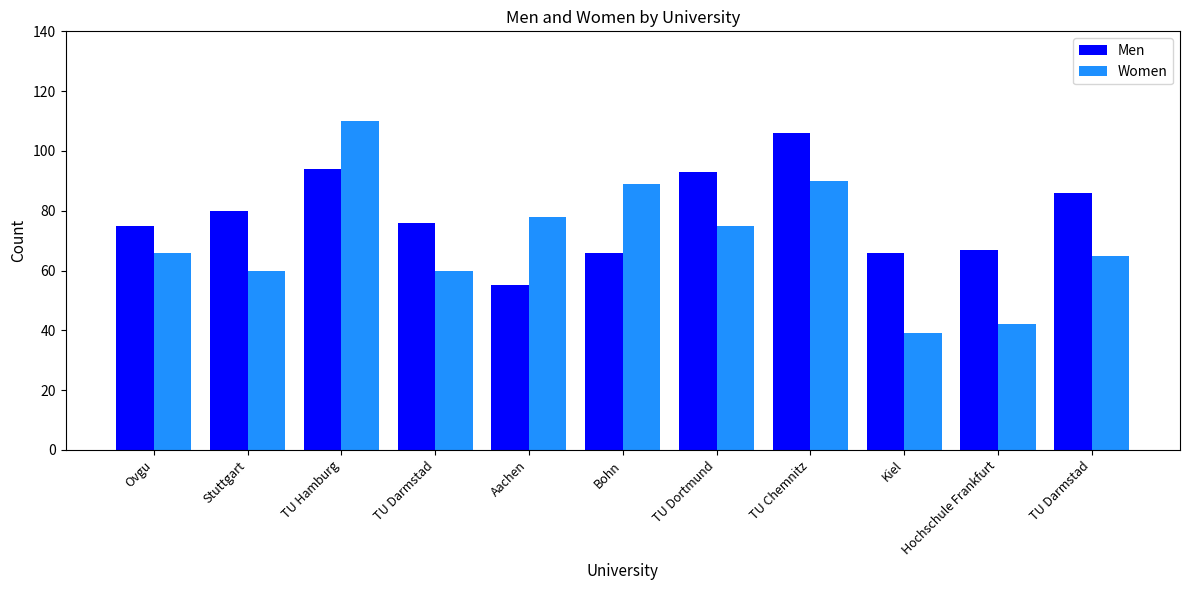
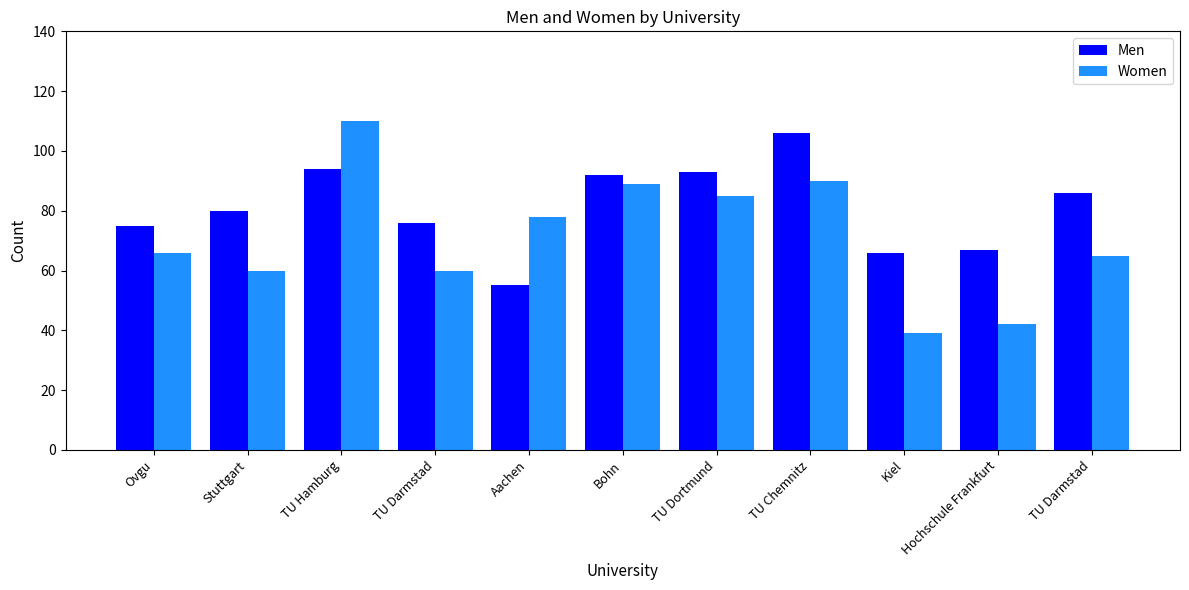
Men, Bohn: 66 -> 92
Women, TU Dortmund: 75 -> 85
